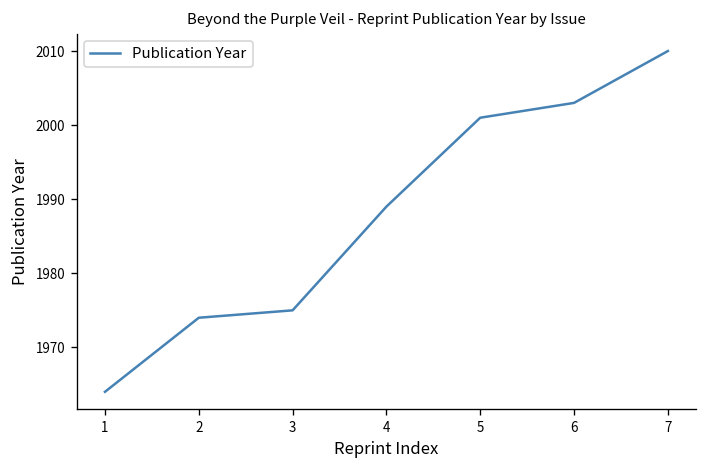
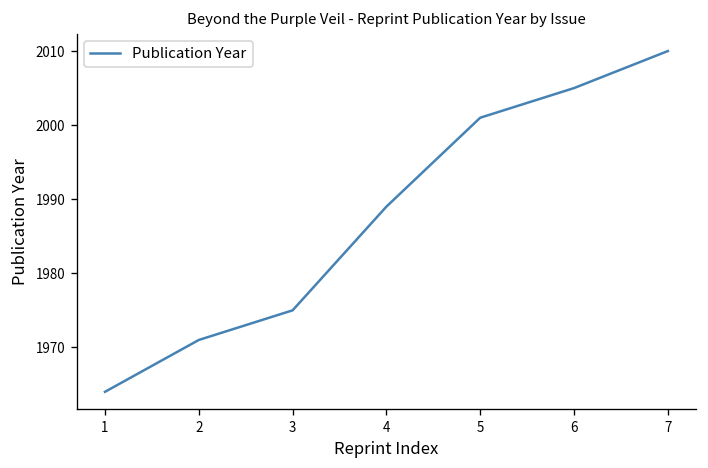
2: 1974 -> 1971
6: 2003 -> 2005
